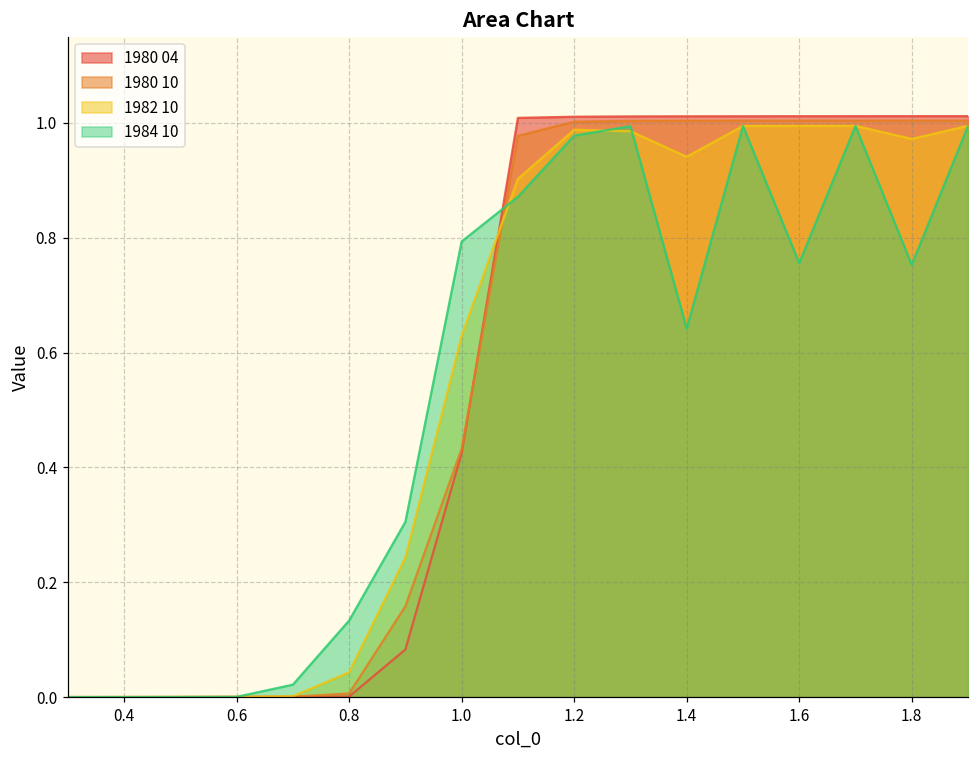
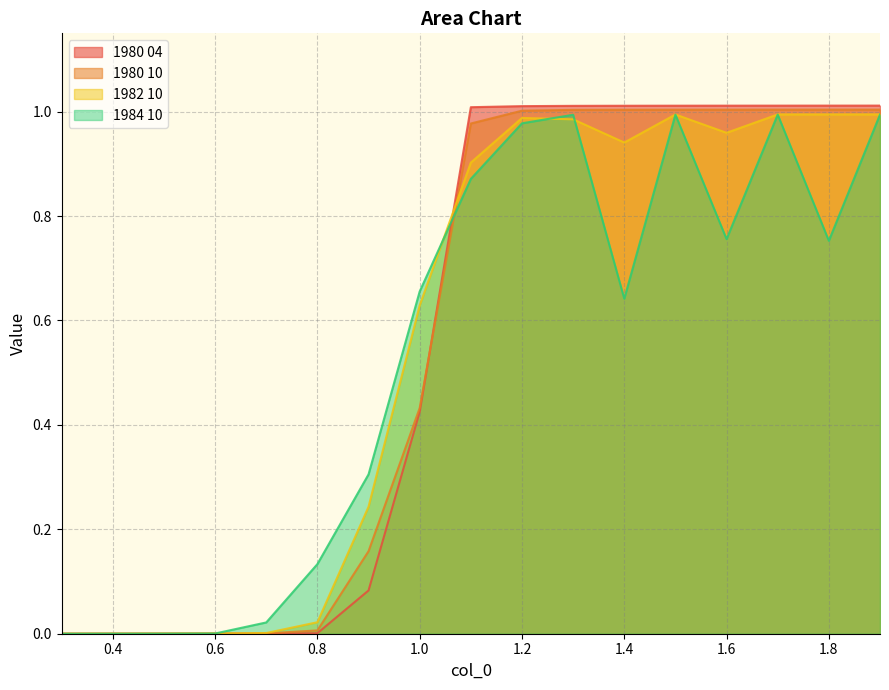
1982 10, 0.8: 0.04 -> 0.02
1984 10, 1.0: 0.79 -> 0.66
1982 10, 1.6: 0.99 -> 0.96
1982 10, 1.8: 0.97 -> 0.99
